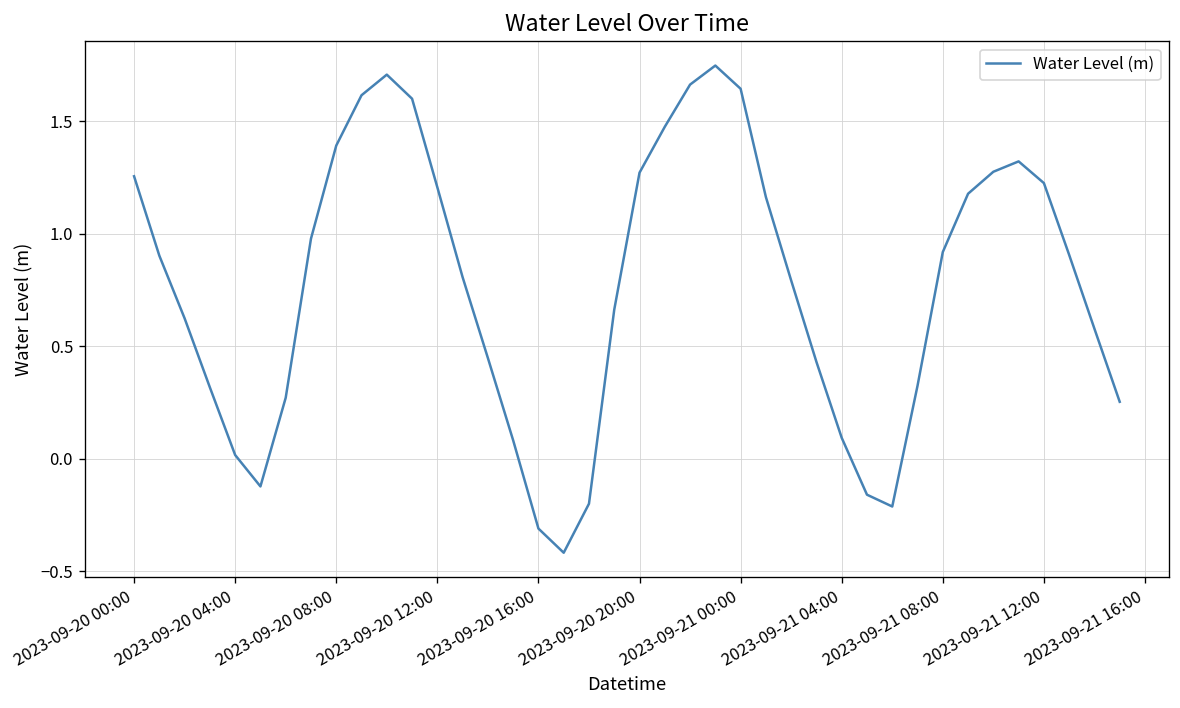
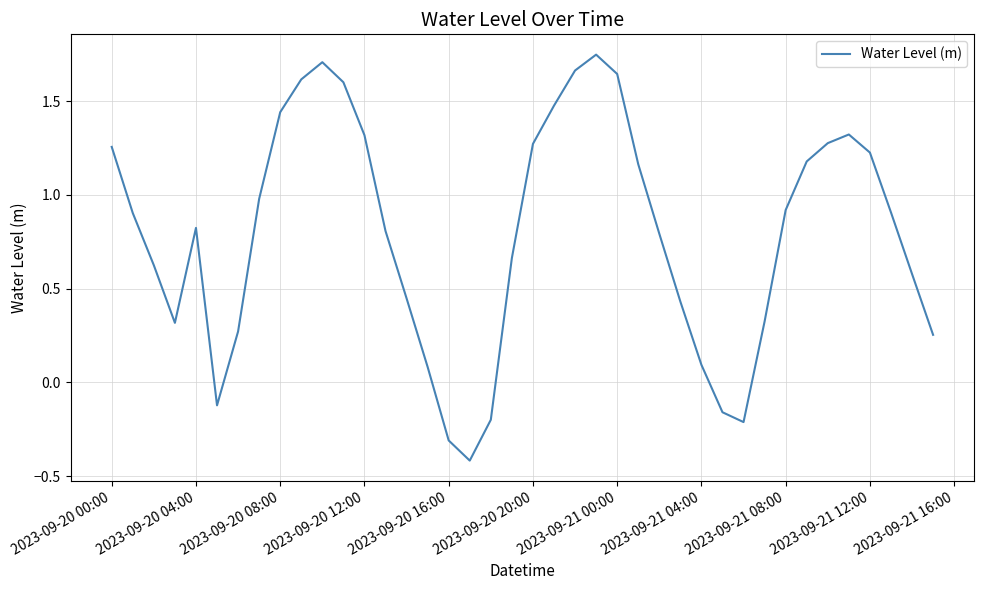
2023-09-20 04:00: 0.02 -> 0.82
2023-09-20 08:00: 1.39 -> 1.44
2023-09-20 12:00: 1.21 -> 1.32
